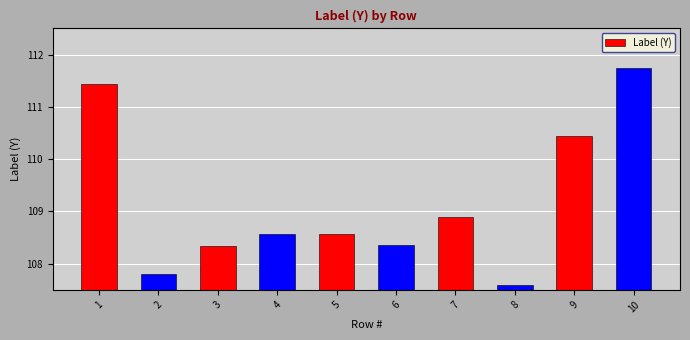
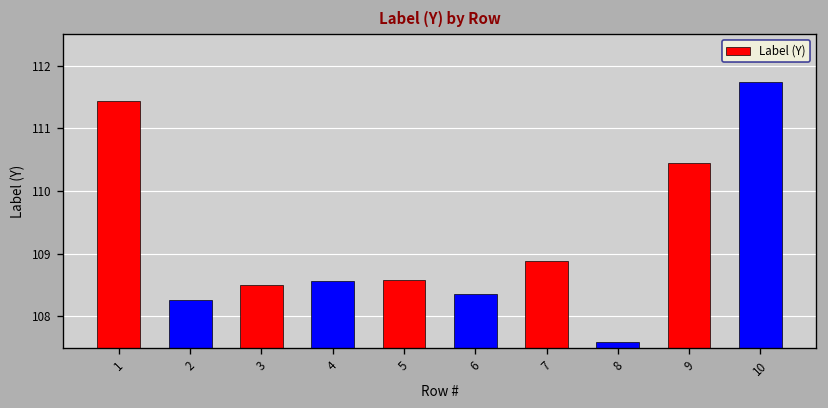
2: 107.8 -> 108.3
3: 108.3 -> 108.5
